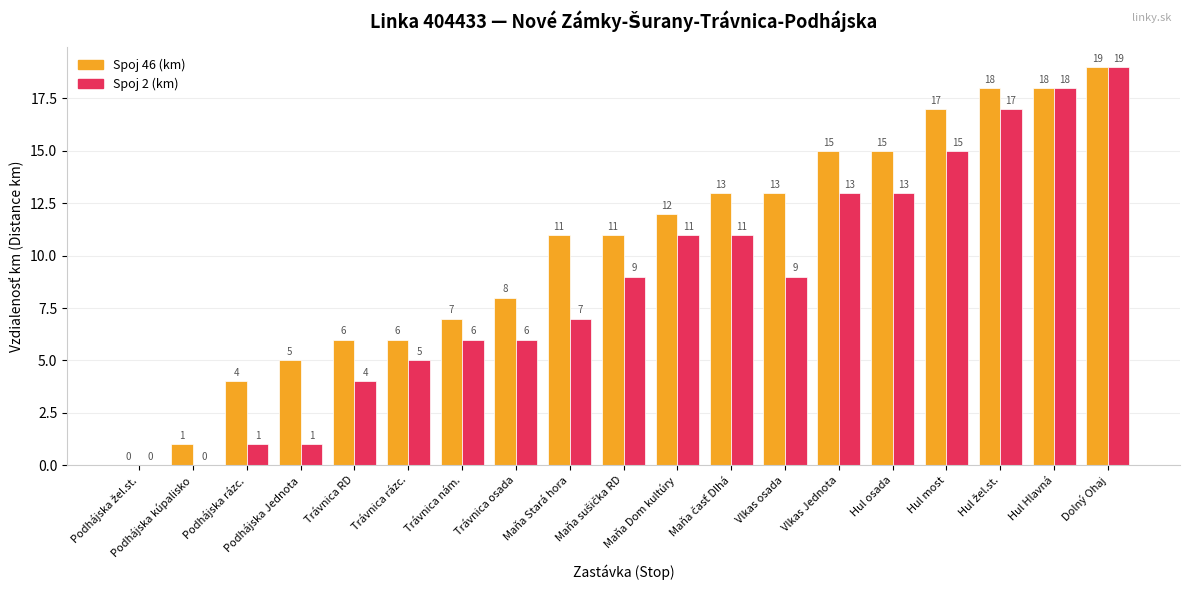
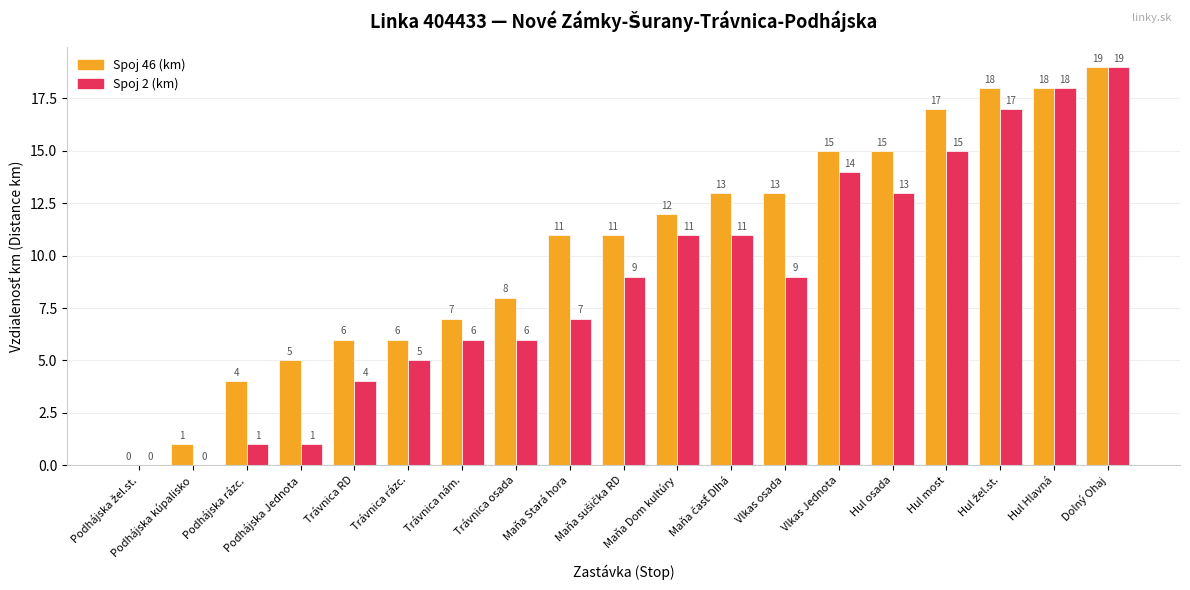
Spoj 2 (km), Vlkas Jednota: 13 -> 14
